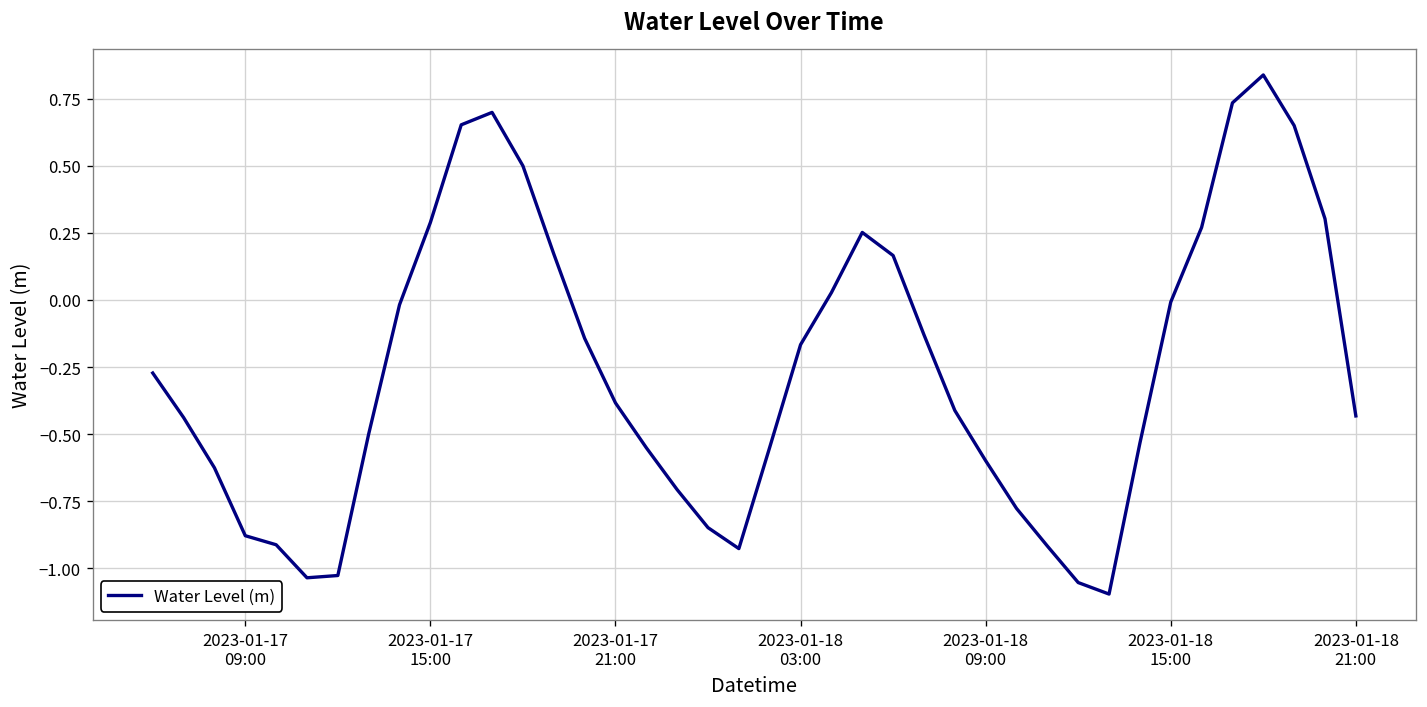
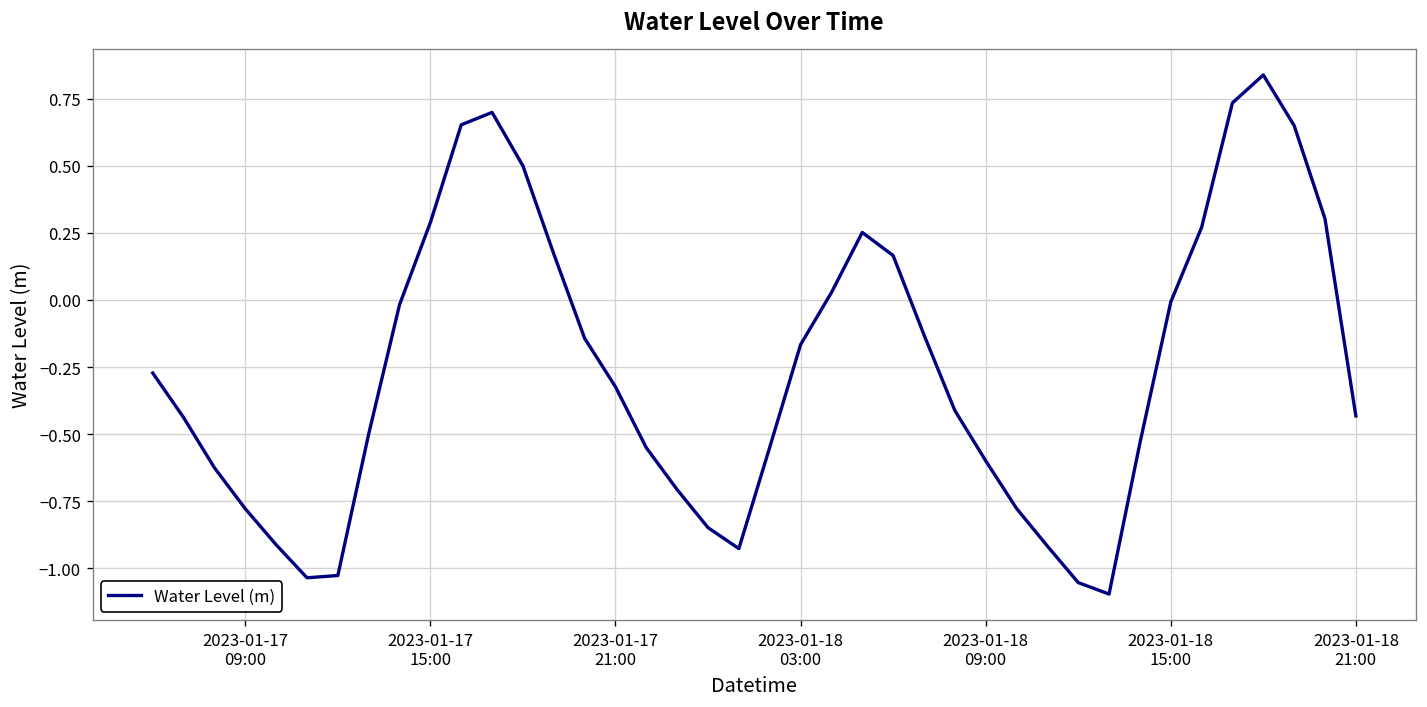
2023-01-17 09:00: -0.88 -> -0.78
2023-01-17 21:00: -0.38 -> -0.32
